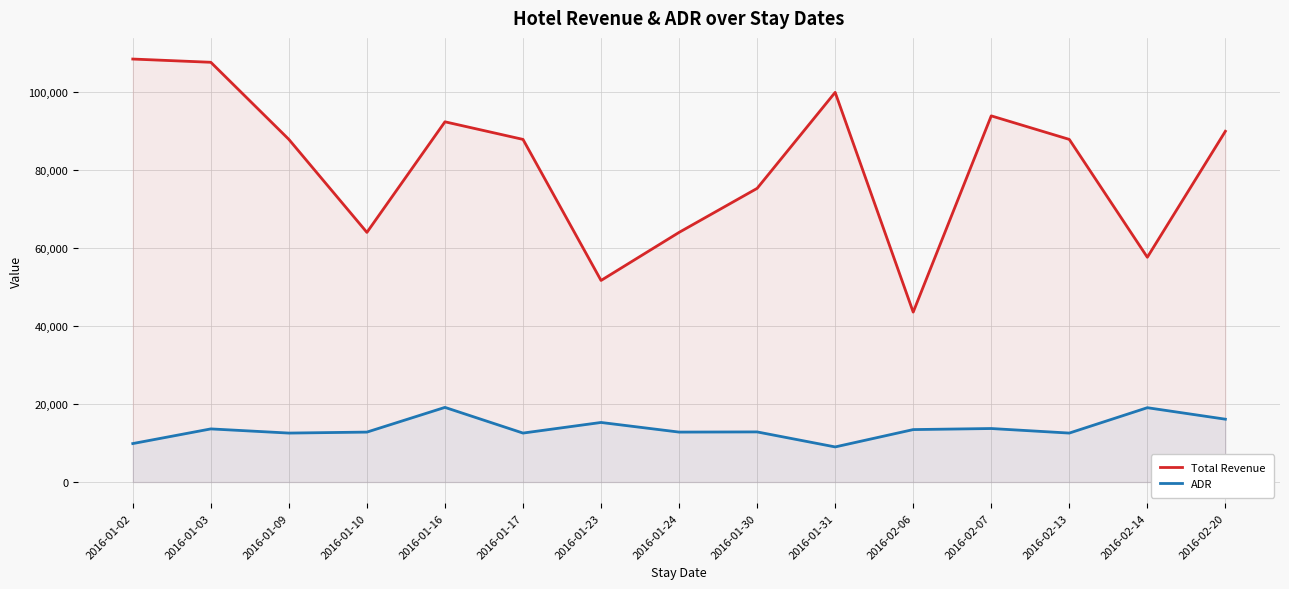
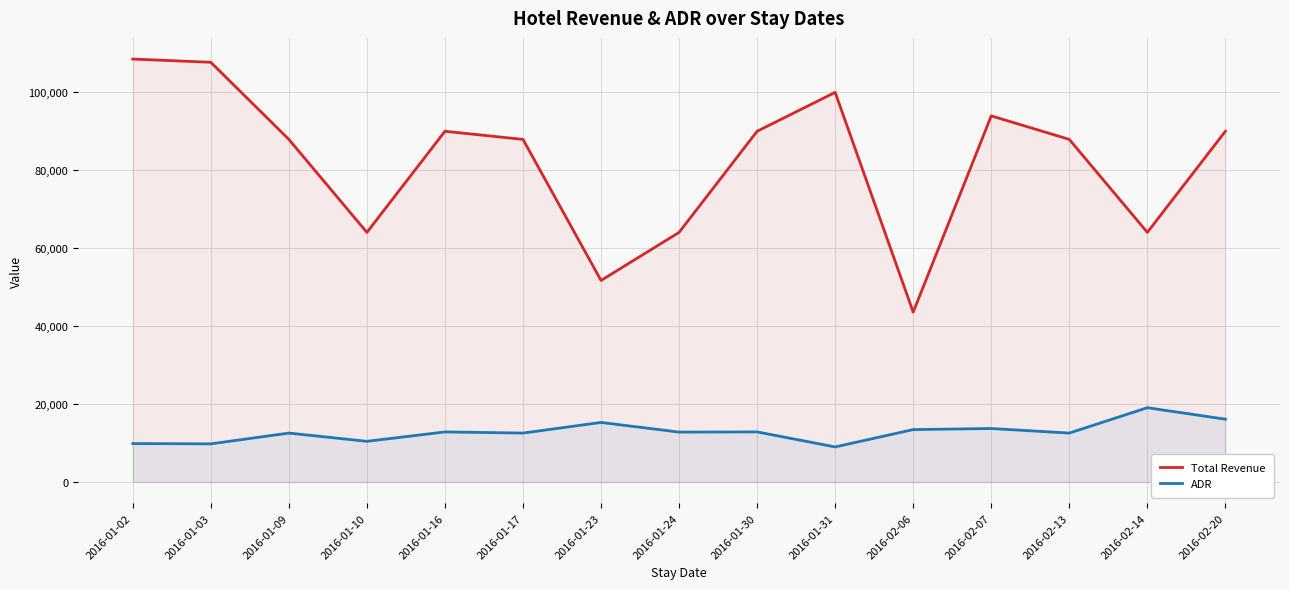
ADR, 2016-01-03: 14,000 -> 10,000
ADR, 2016-01-10: 13,000 -> 10,000
Total Revenue, 2016-01-16: 92,000 -> 90,000
ADR, 2016-01-16: 19,000 -> 13,000
Total Revenue, 2016-01-30: 75,000 -> 90,000
Total Revenue, 2016-02-14: 58,000 -> 64,000
